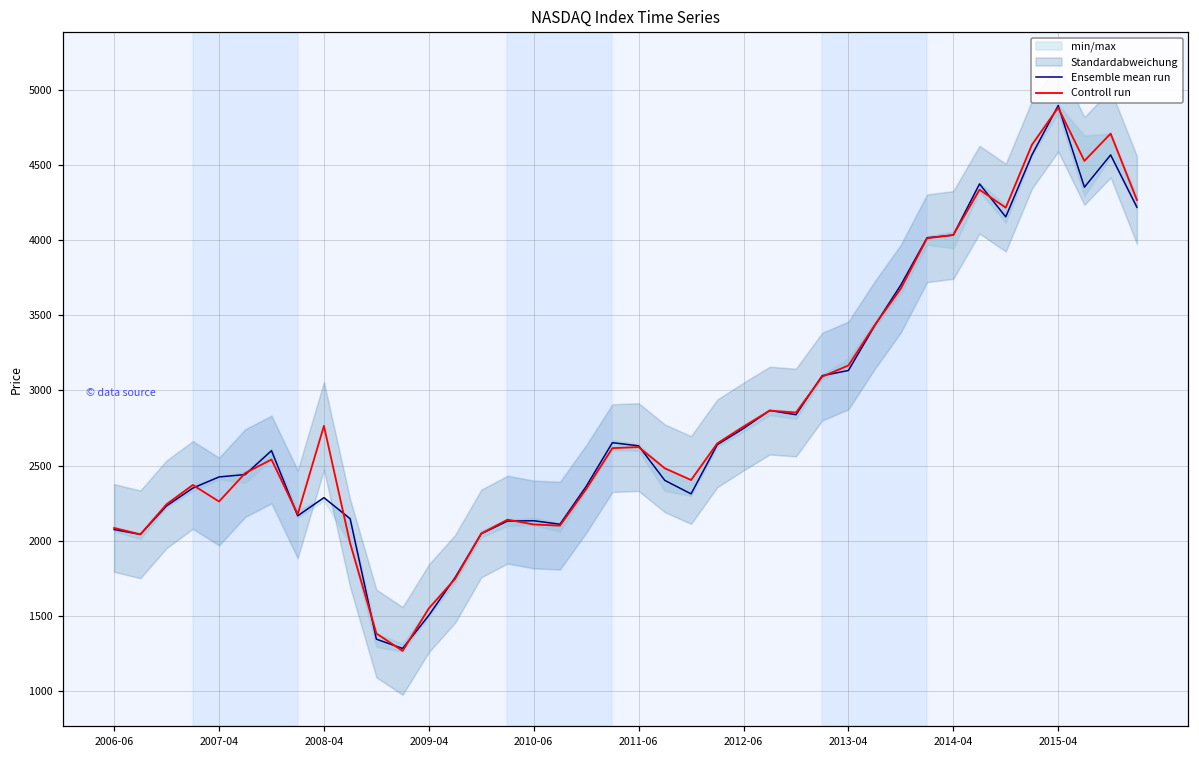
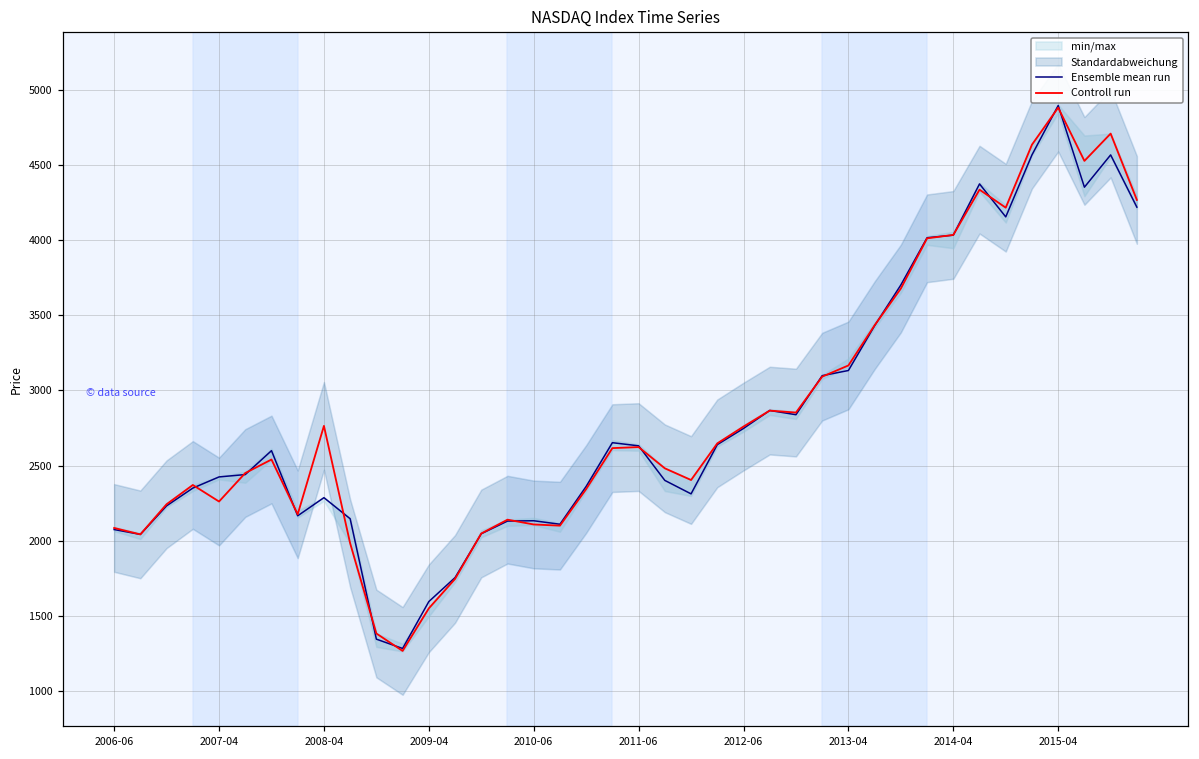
Ensemble mean run, 2009-04: 1500 -> 1600
